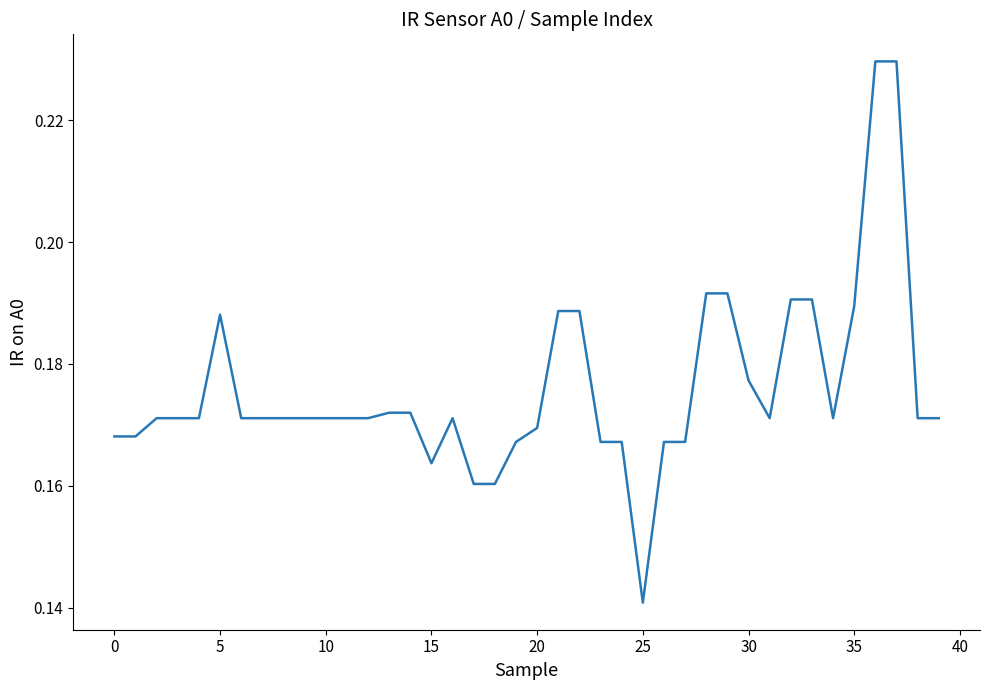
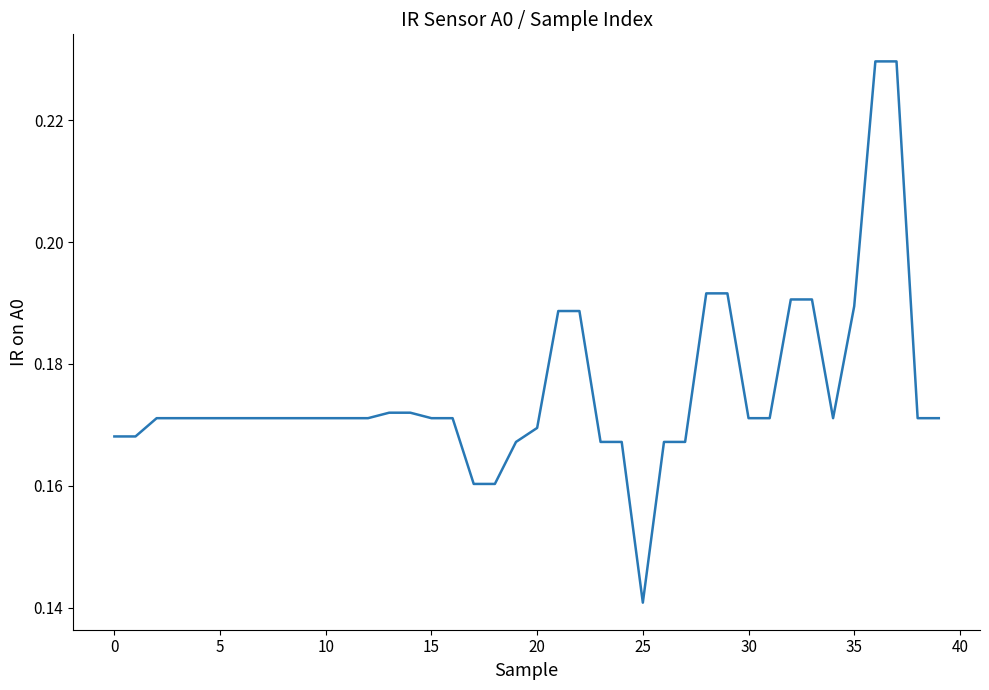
5: 0.188 -> 0.171
15: 0.164 -> 0.171
30: 0.177 -> 0.171
